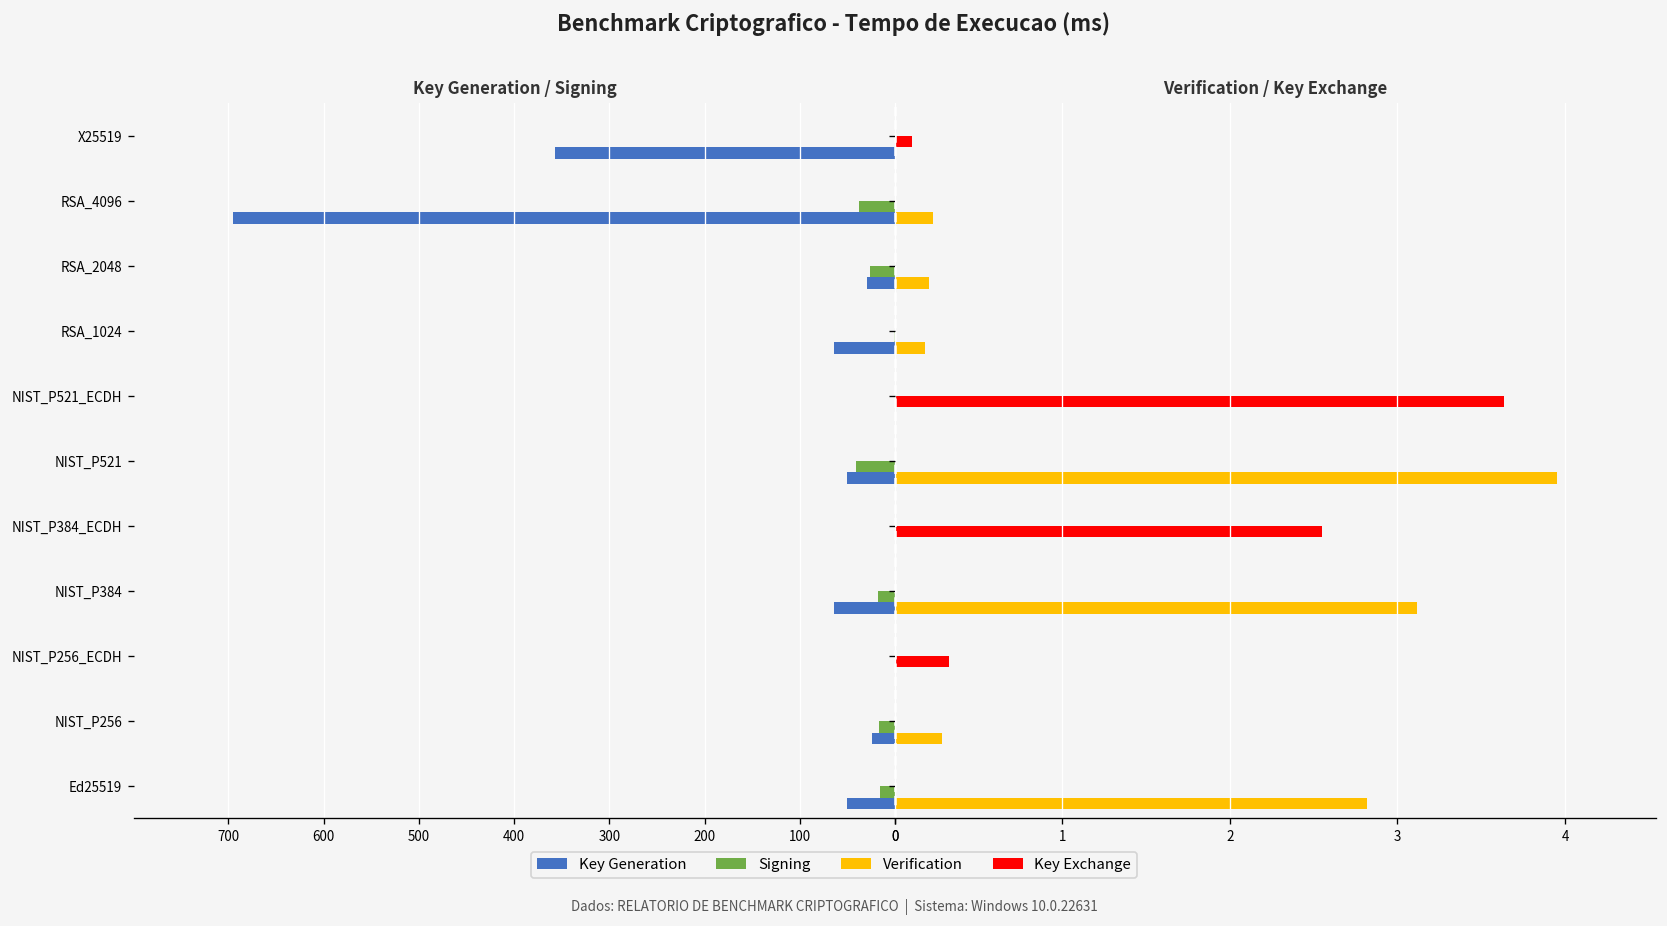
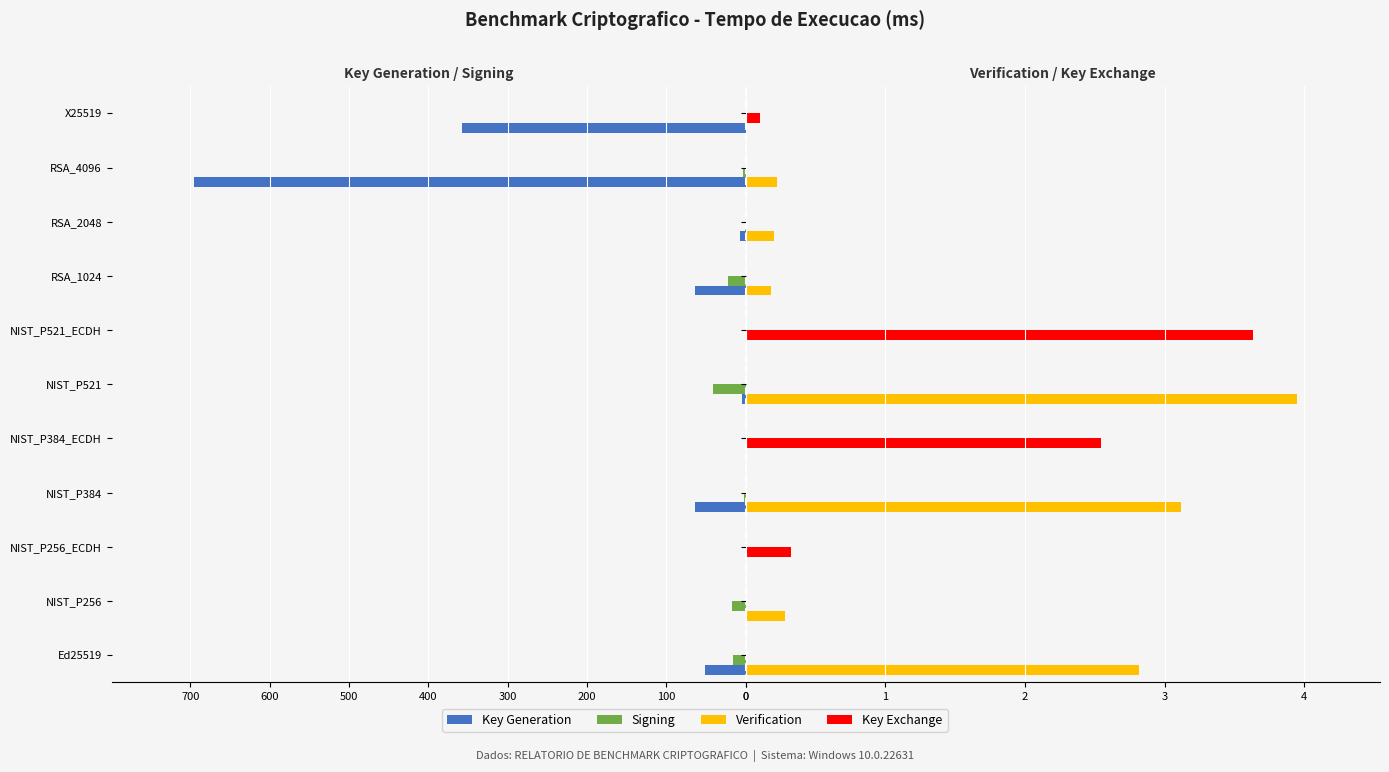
Key Generation / Signing, Signing, RSA_4096: 40 -> 0
Key Generation / Signing, Signing, RSA_2048: 30 -> 0
Key Generation / Signing, Key Generation, RSA_2048: 30 -> 10
Key Generation / Signing, Signing, RSA_1024: 0 -> 20
Key Generation / Signing, Key Generation, NIST_P521: 50 -> 0
Key Generation / Signing, Signing, NIST_P384: 20 -> 0
Key Generation / Signing, Key Generation, NIST_P256: 20 -> 0
